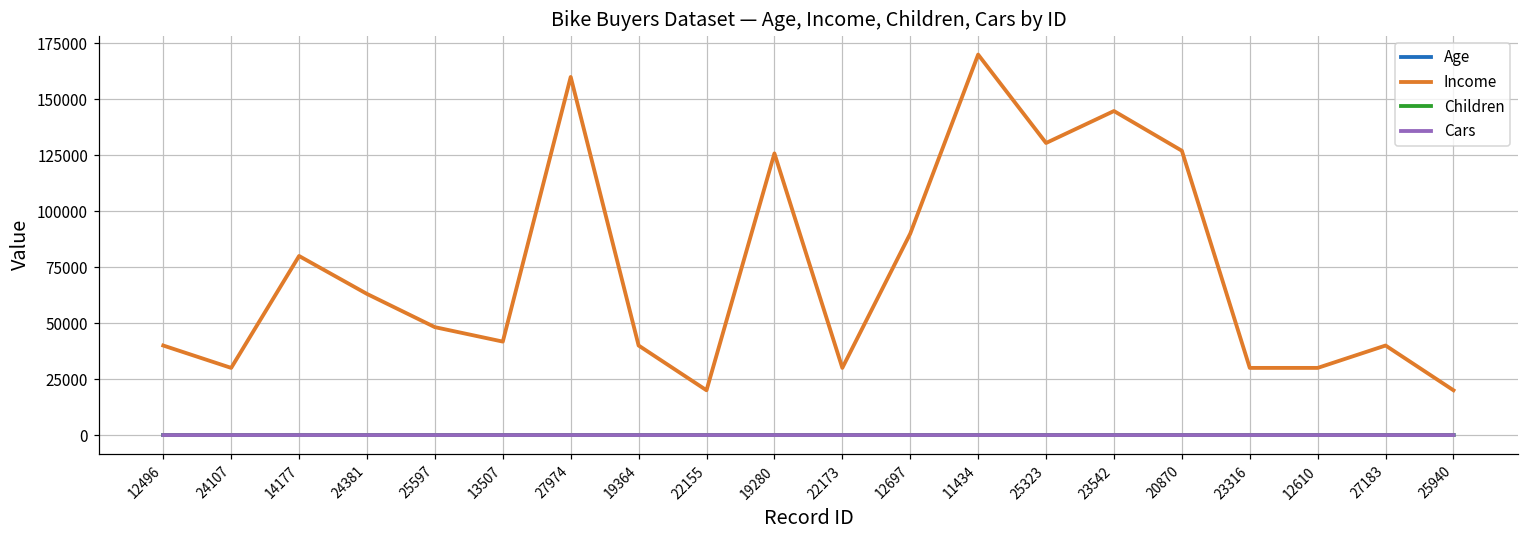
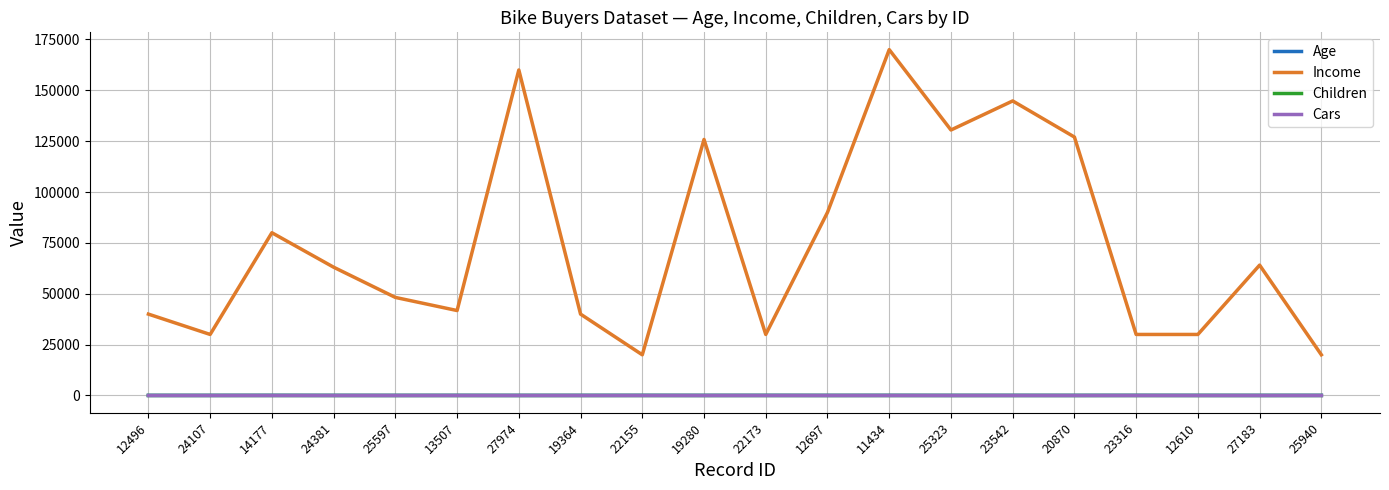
Income, 27183: 40000 -> 64000
